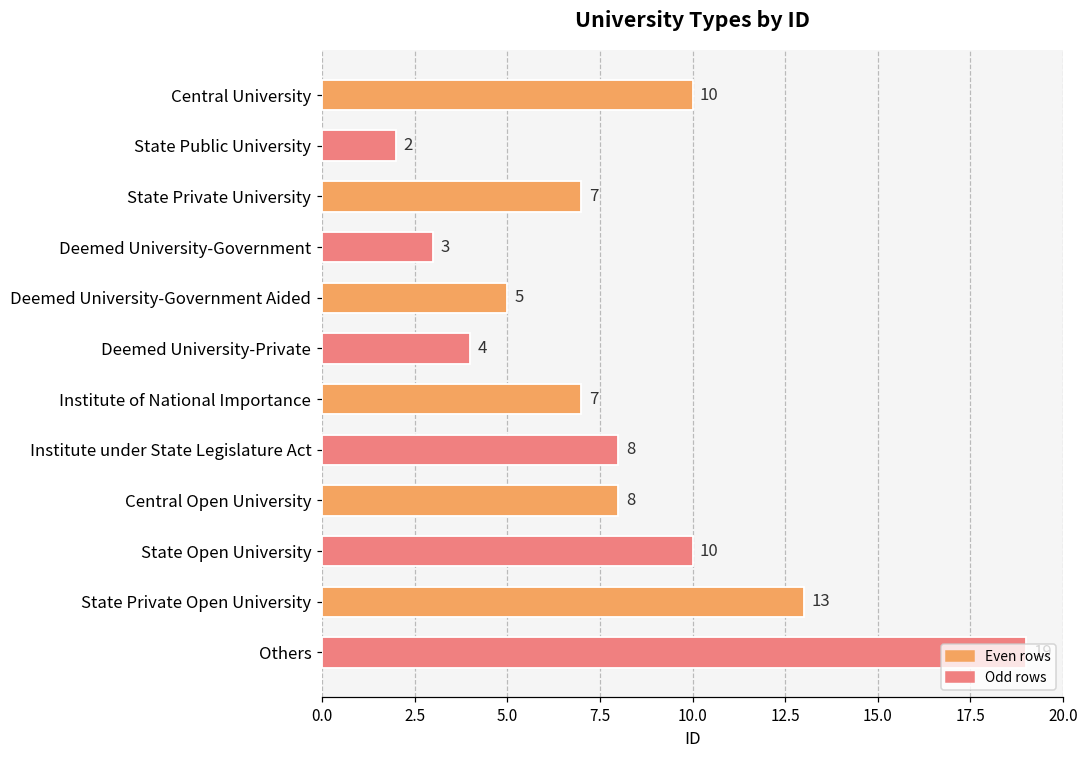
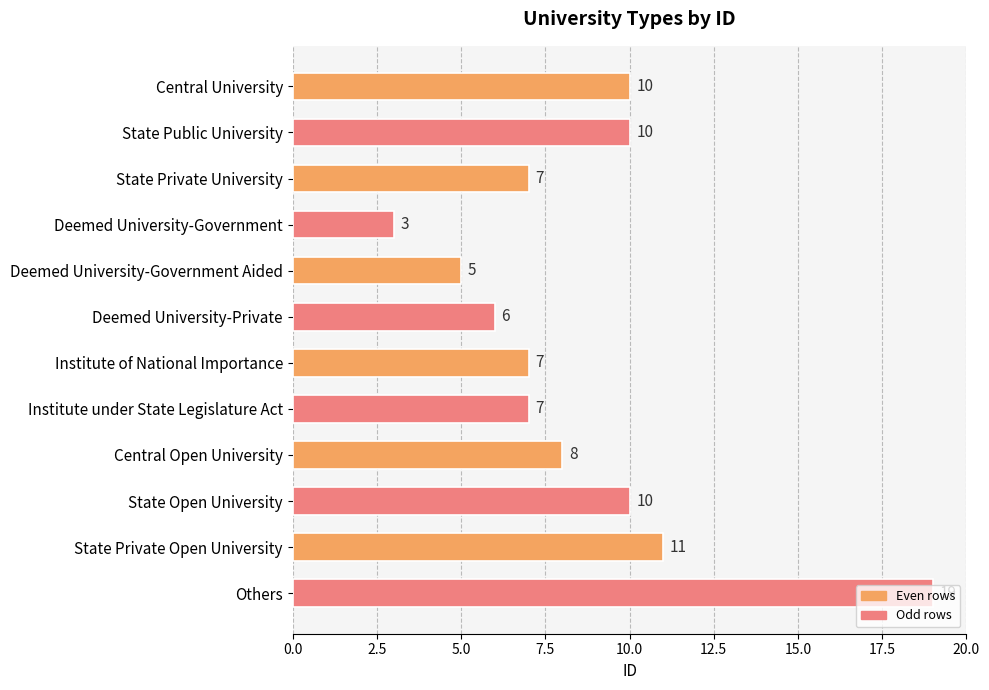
State Public University: 2 -> 10
Deemed University-Private: 4 -> 6
Institute under State Legislature Act: 8 -> 7
State Private Open University: 13 -> 11
